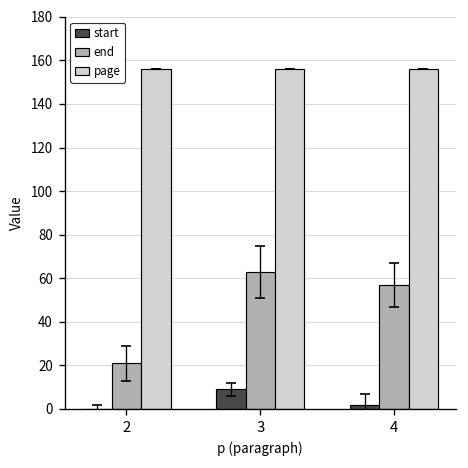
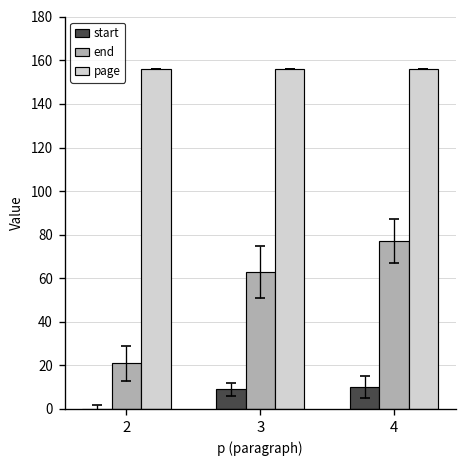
start, 4: 2 -> 10
end, 4: 57 -> 77
